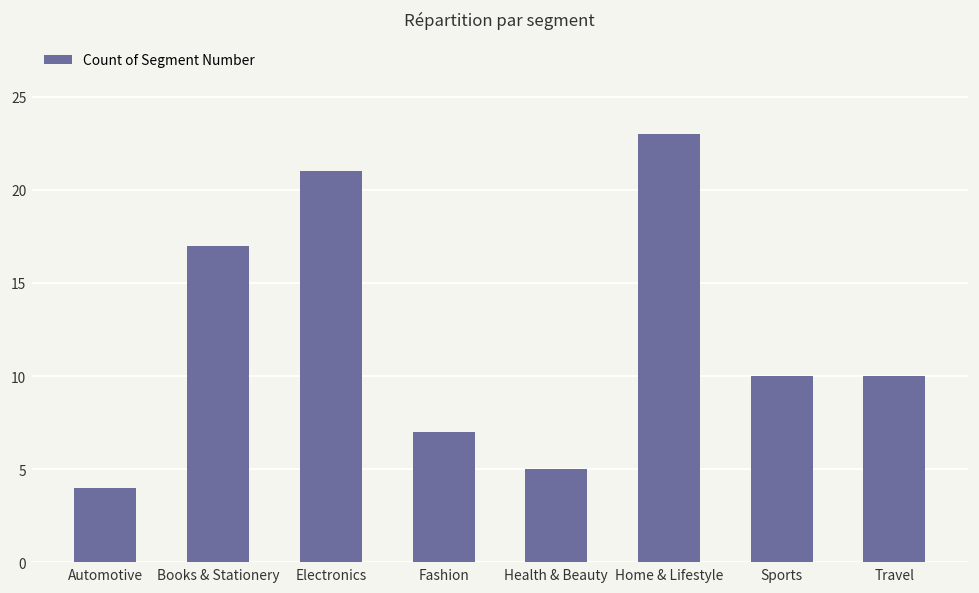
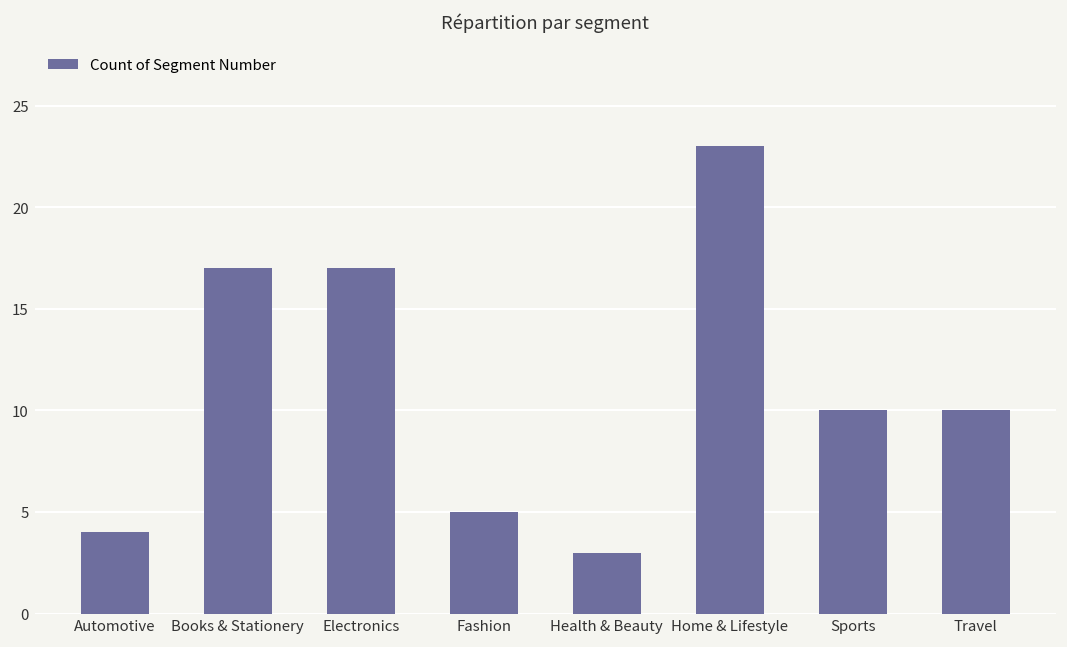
Electronics: 21 -> 17
Fashion: 7 -> 5
Health & Beauty: 5 -> 3
